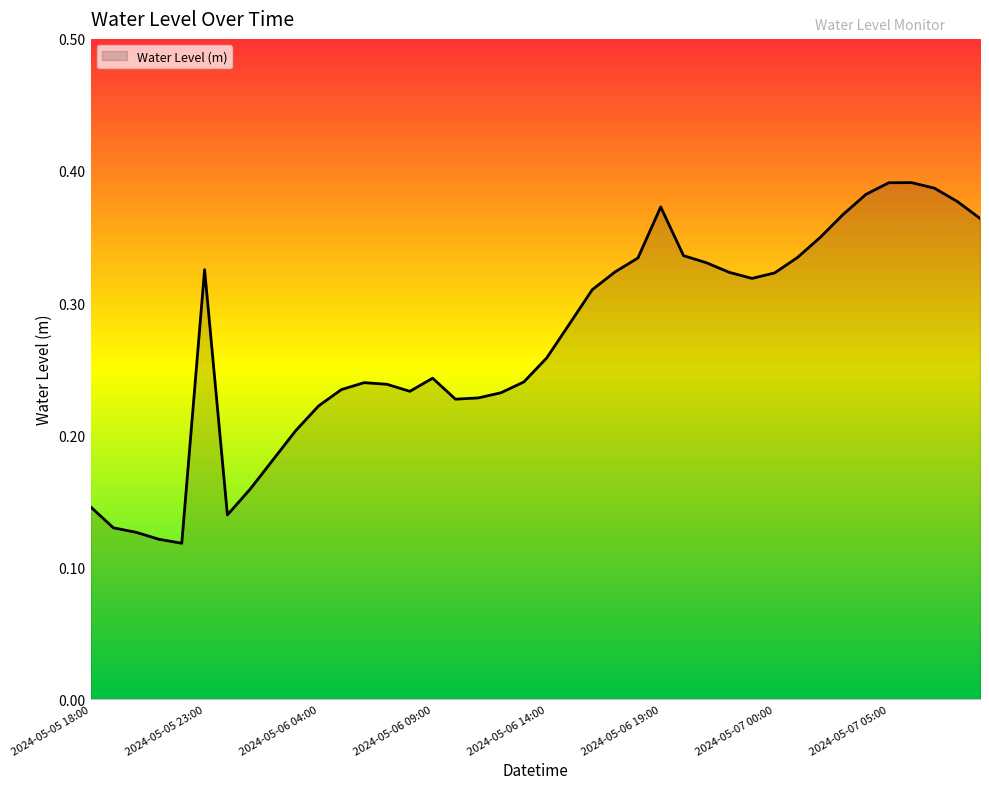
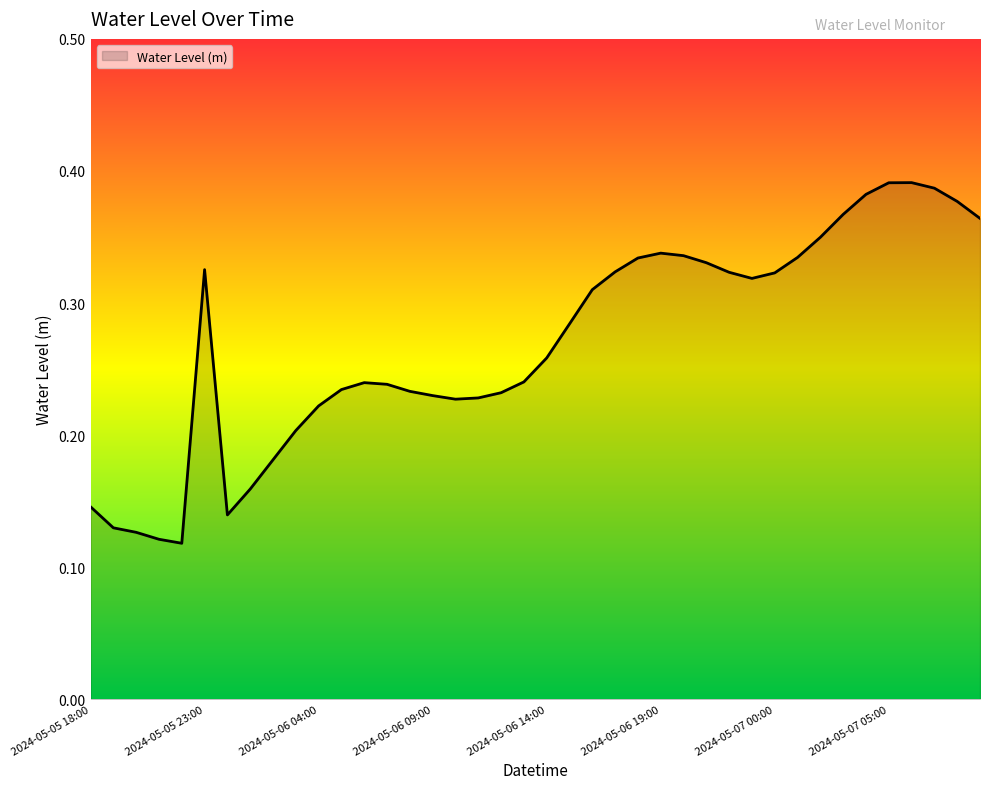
2024-05-06 09:00: 0.243 -> 0.230
2024-05-06 19:00: 0.373 -> 0.338
